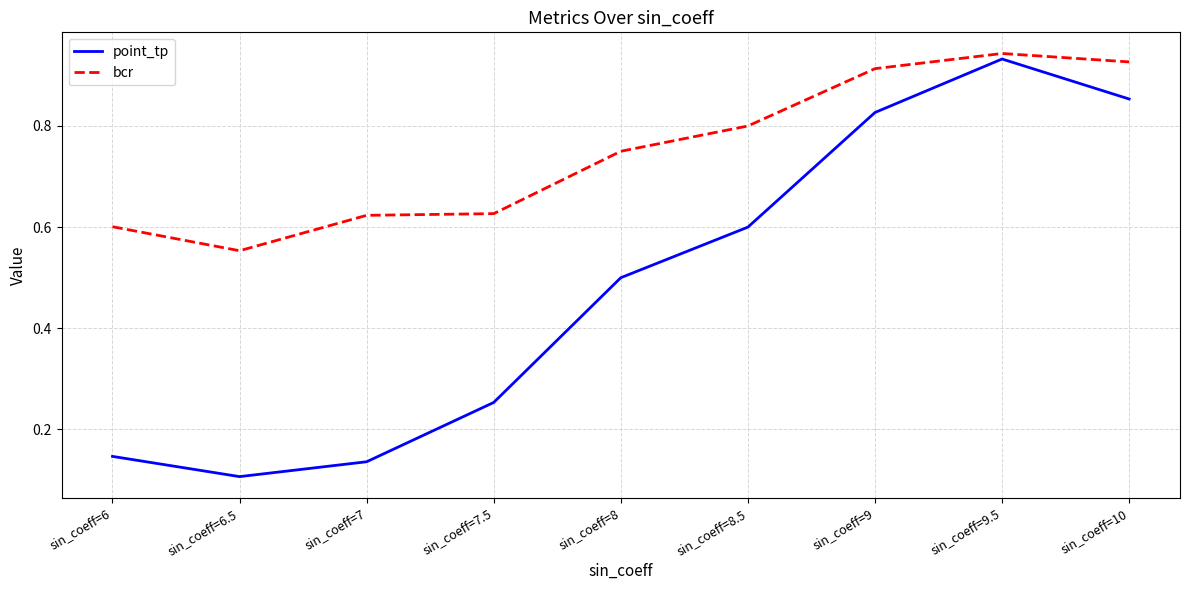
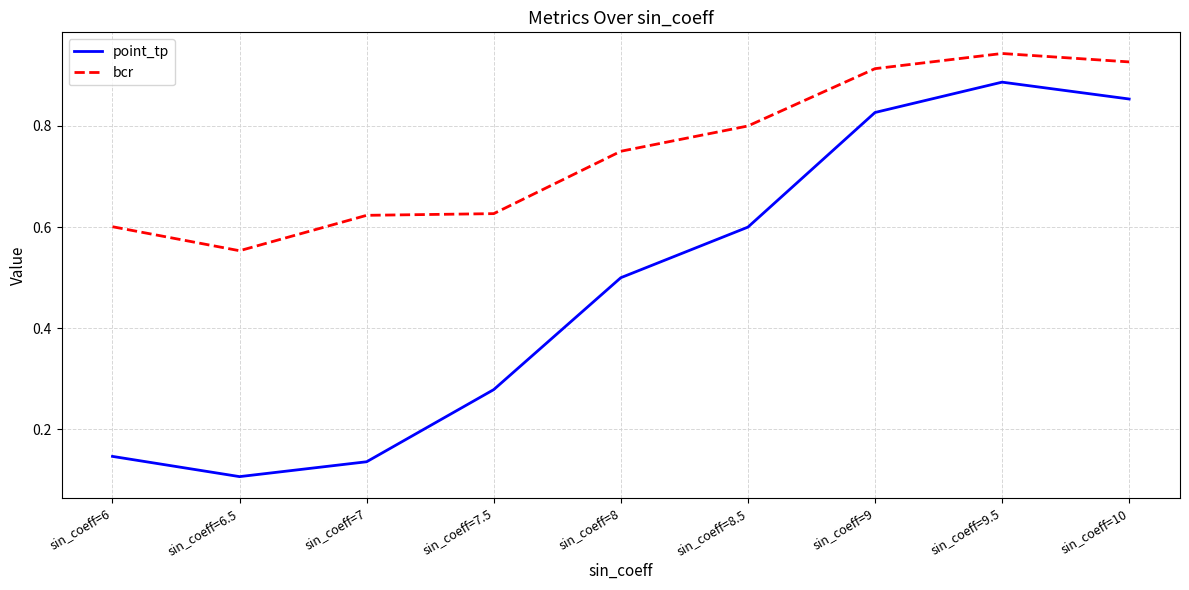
point_tp, sin_coeff=7.5: 0.25 -> 0.28
point_tp, sin_coeff=9.5: 0.93 -> 0.89
